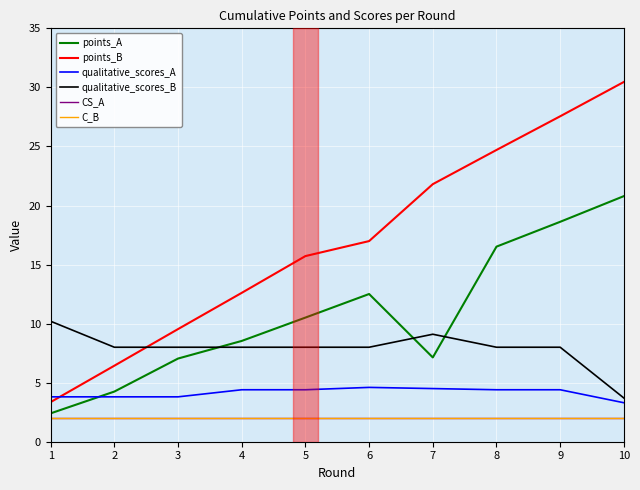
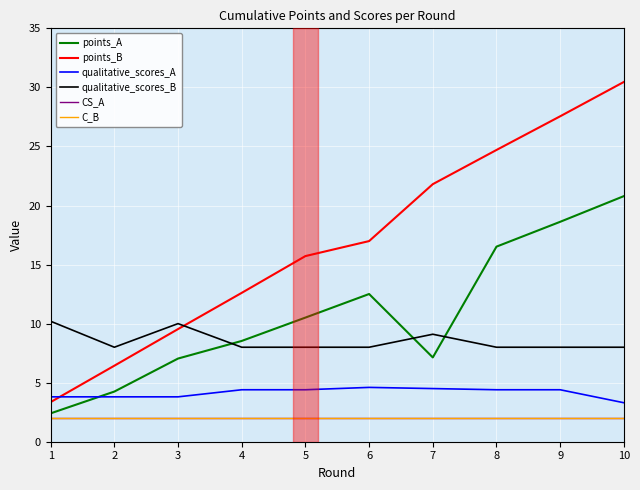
qualitative_scores_B, 3: 8 -> 10
qualitative_scores_B, 10: 3.7 -> 8.0
